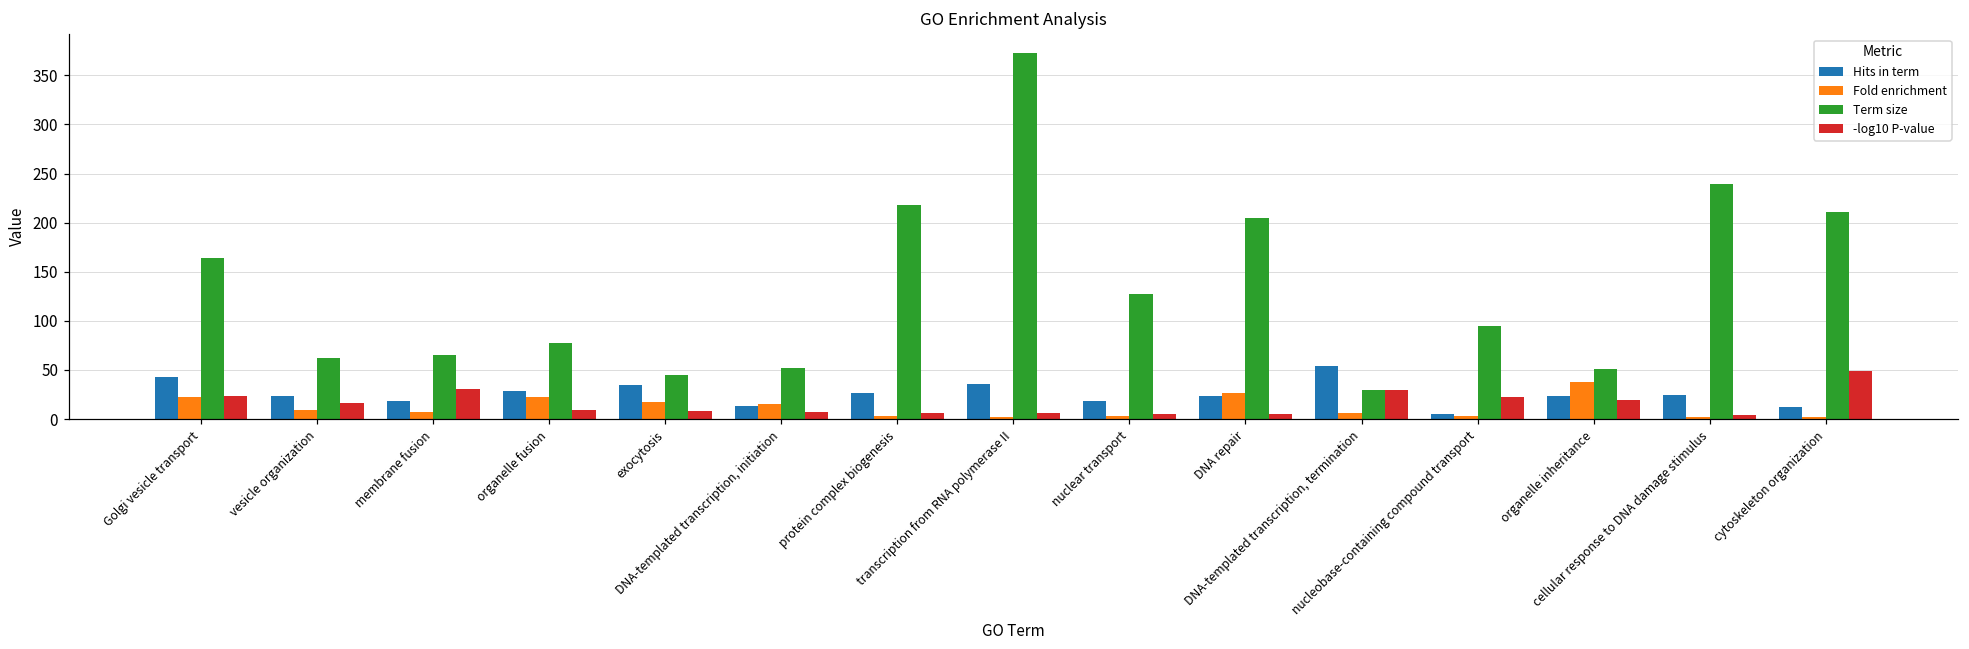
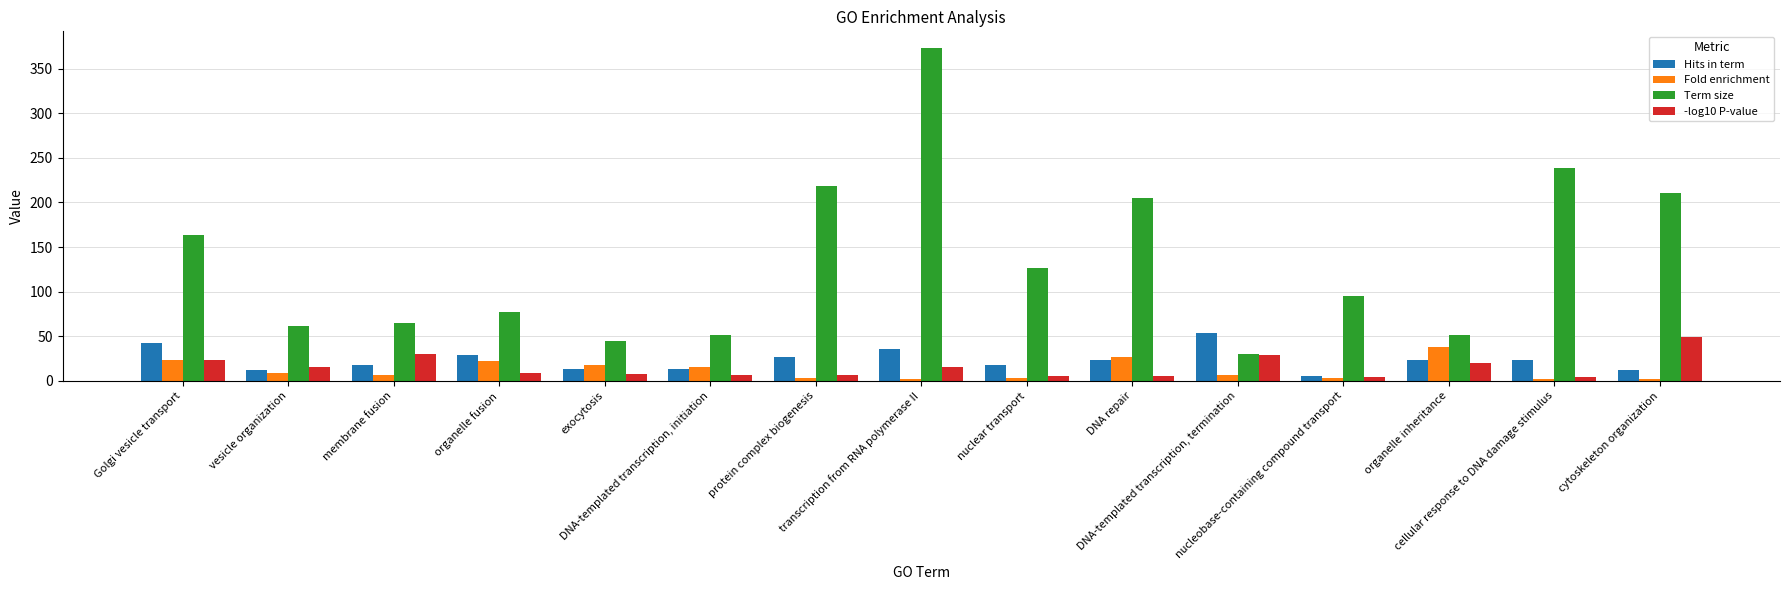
Hits in term, vesicle organization: 20 -> 10
Hits in term, exocytosis: 40 -> 10
-log10 P-value, transcription from RNA polymerase II: 10 -> 20
-log10 P-value, nucleobase-containing compound transport: 20 -> 0
